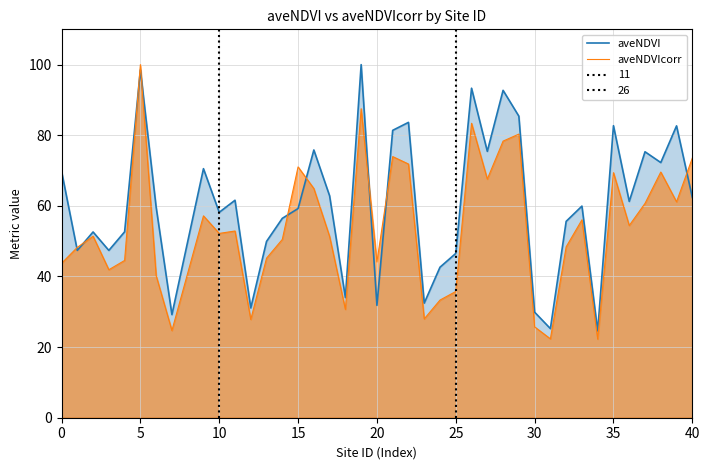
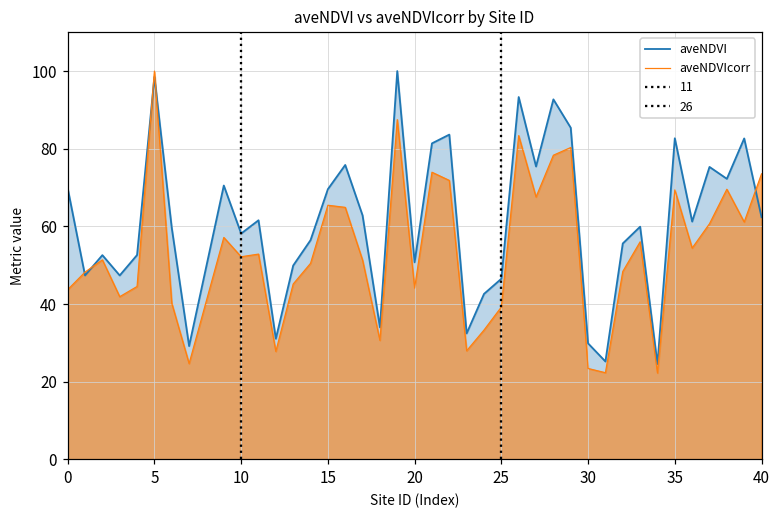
aveNDVI, 15: 59 -> 70
aveNDVIcorr, 15: 71 -> 65
aveNDVI, 20: 32 -> 51
aveNDVIcorr, 25: 36 -> 39
aveNDVIcorr, 30: 26 -> 23
